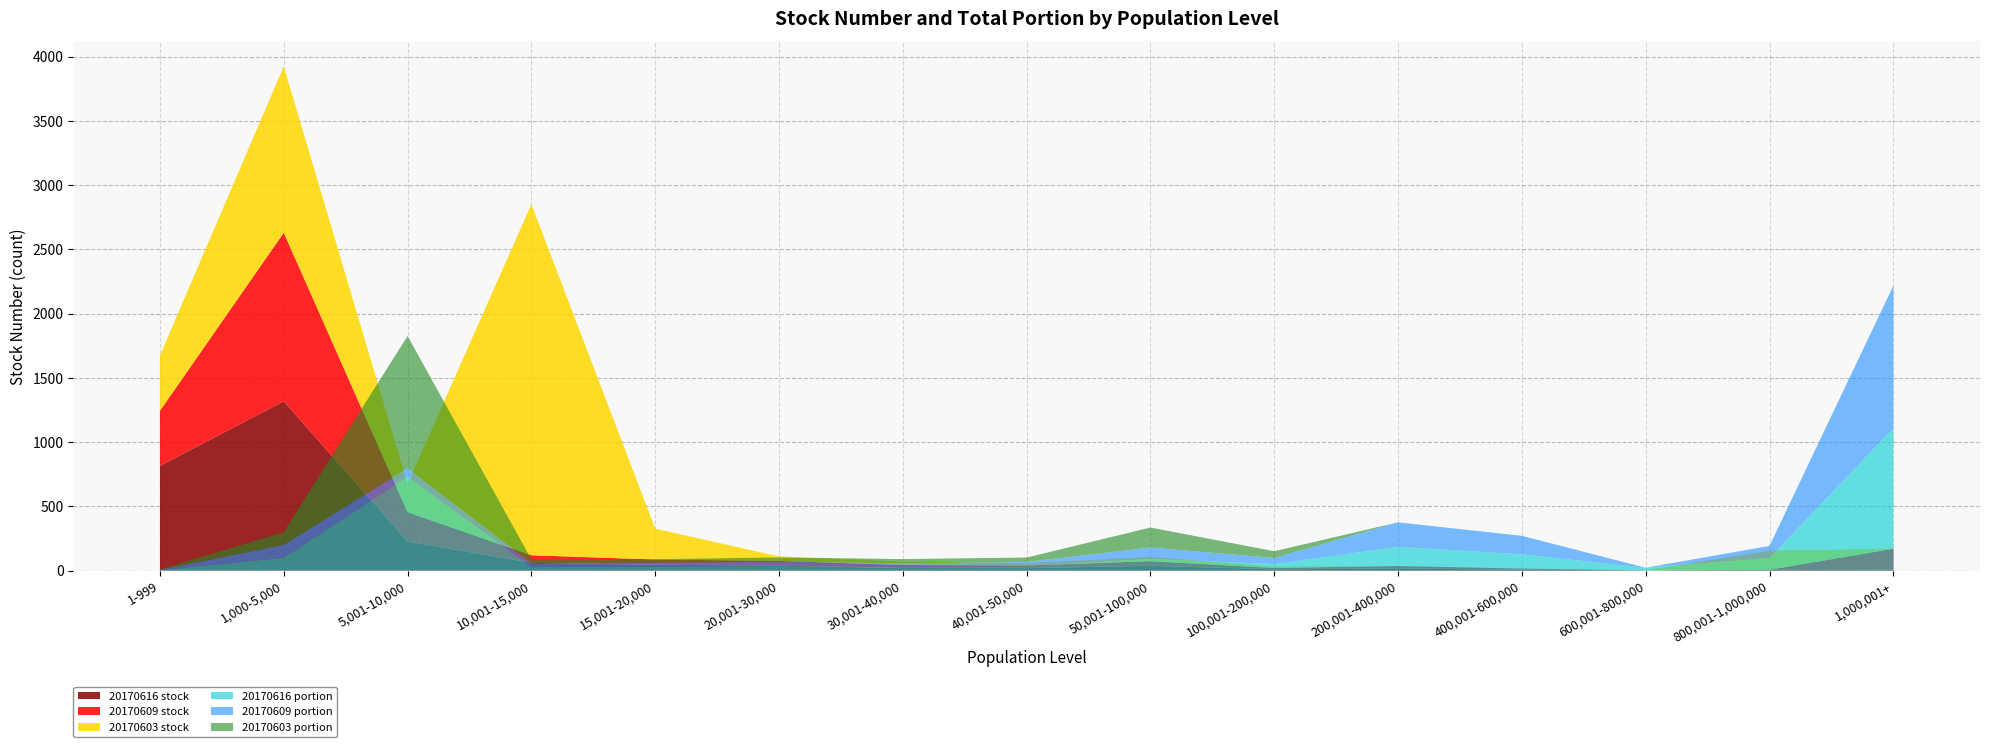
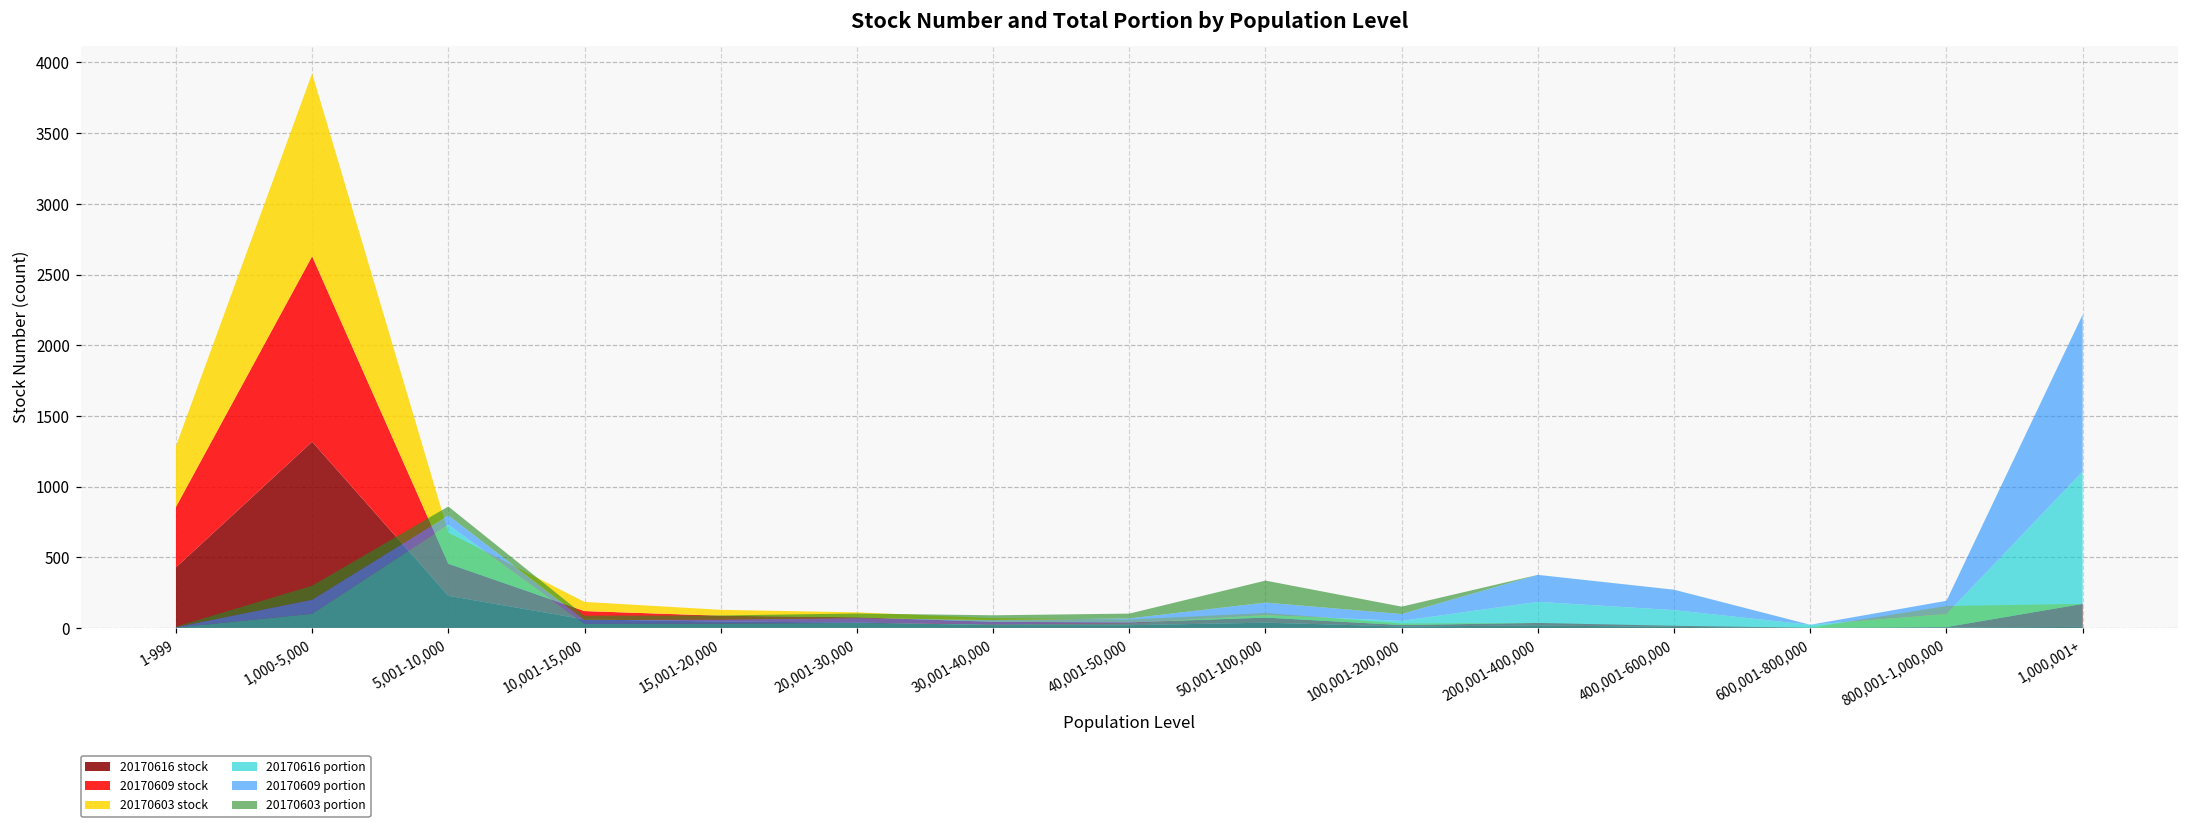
20170616 stock, 1-999: 820 -> 430
20170603 portion, 5,001-10,000: 1030 -> 60
20170603 stock, 10,001-15,000: 2730 -> 70
20170603 stock, 15,001-20,000: 240 -> 40
